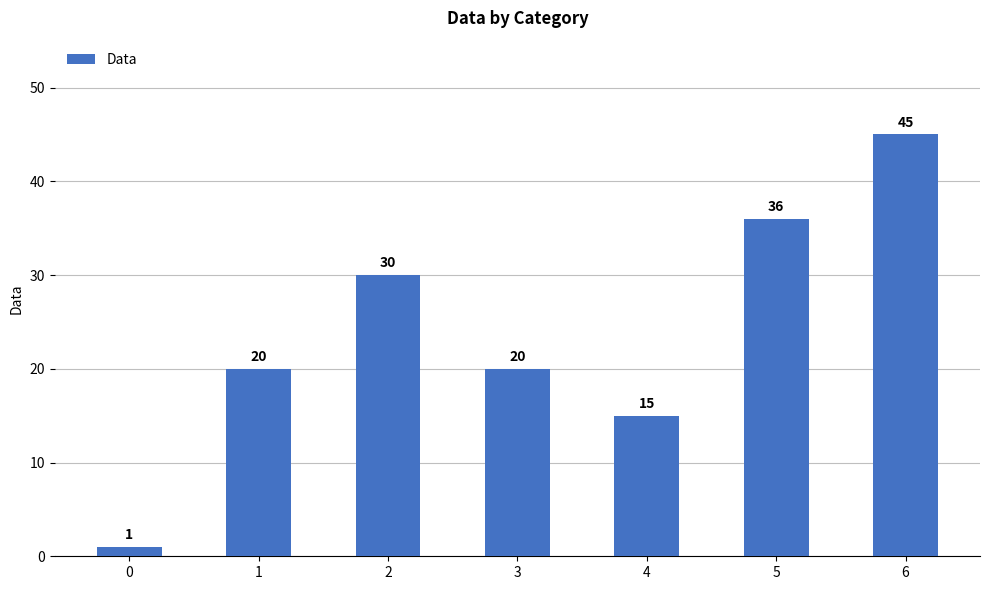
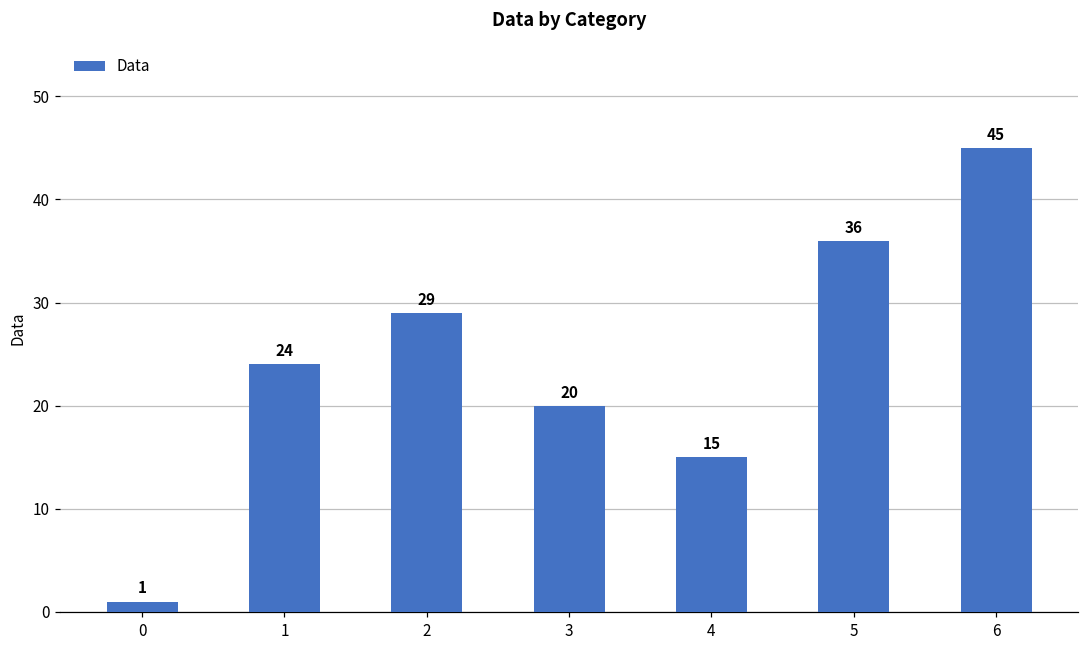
1: 20 -> 24
2: 30 -> 29
